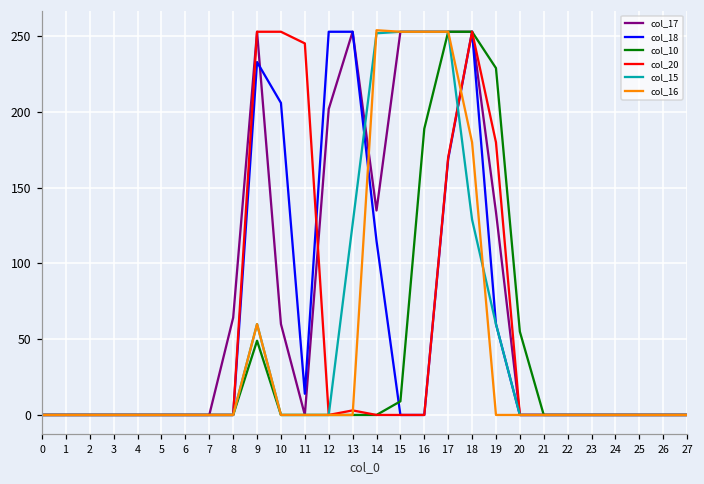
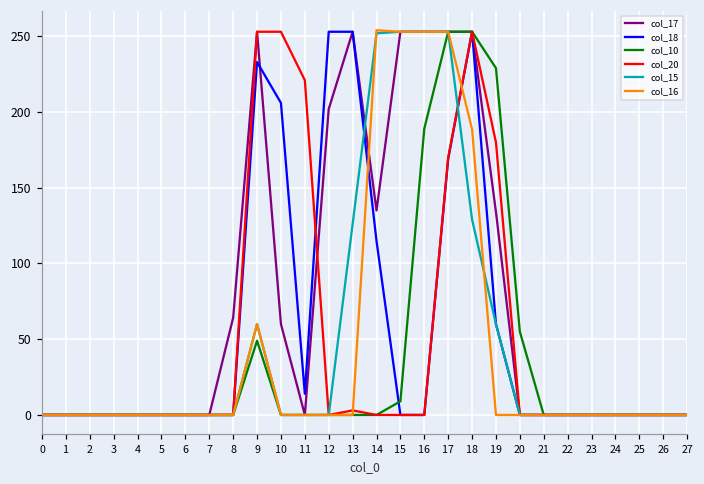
col_20, 11: 245 -> 221
col_16, 18: 180 -> 189
